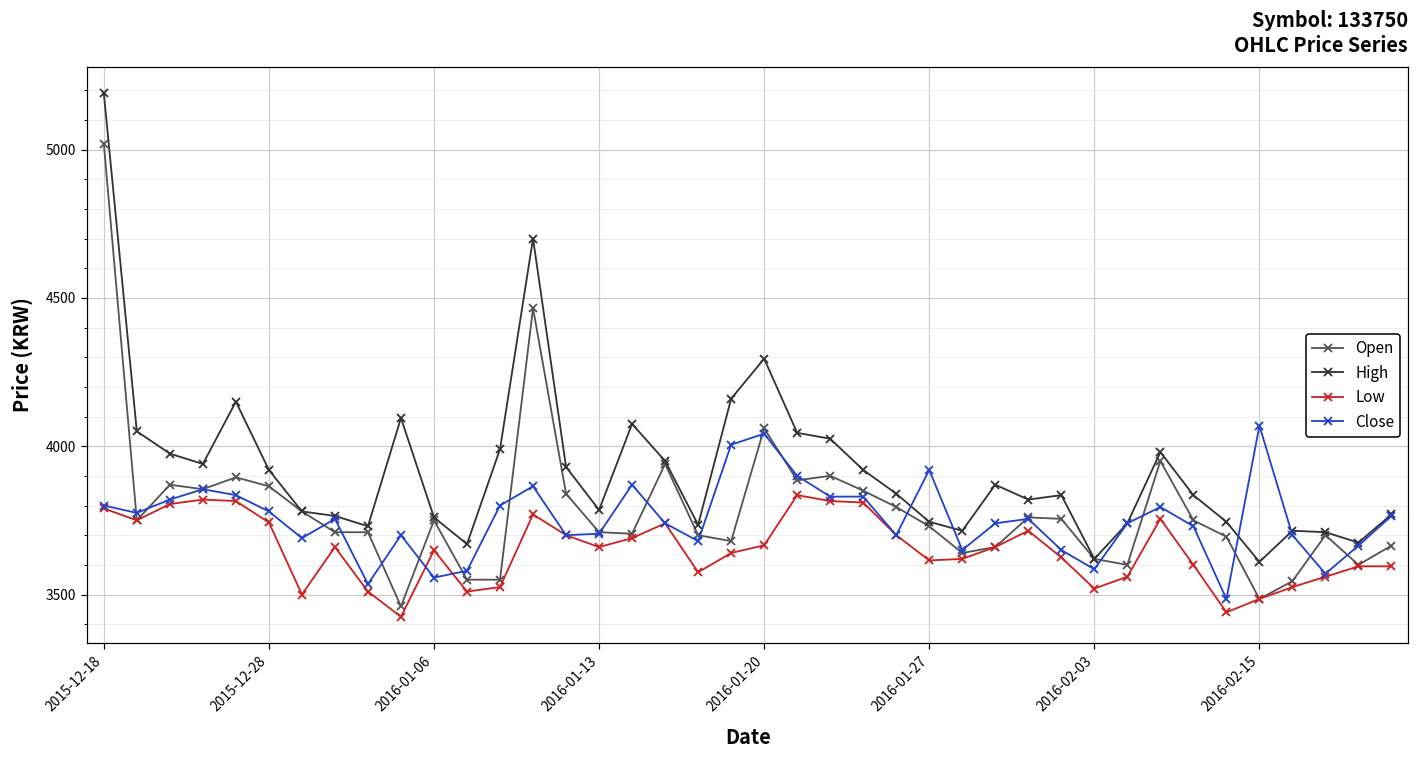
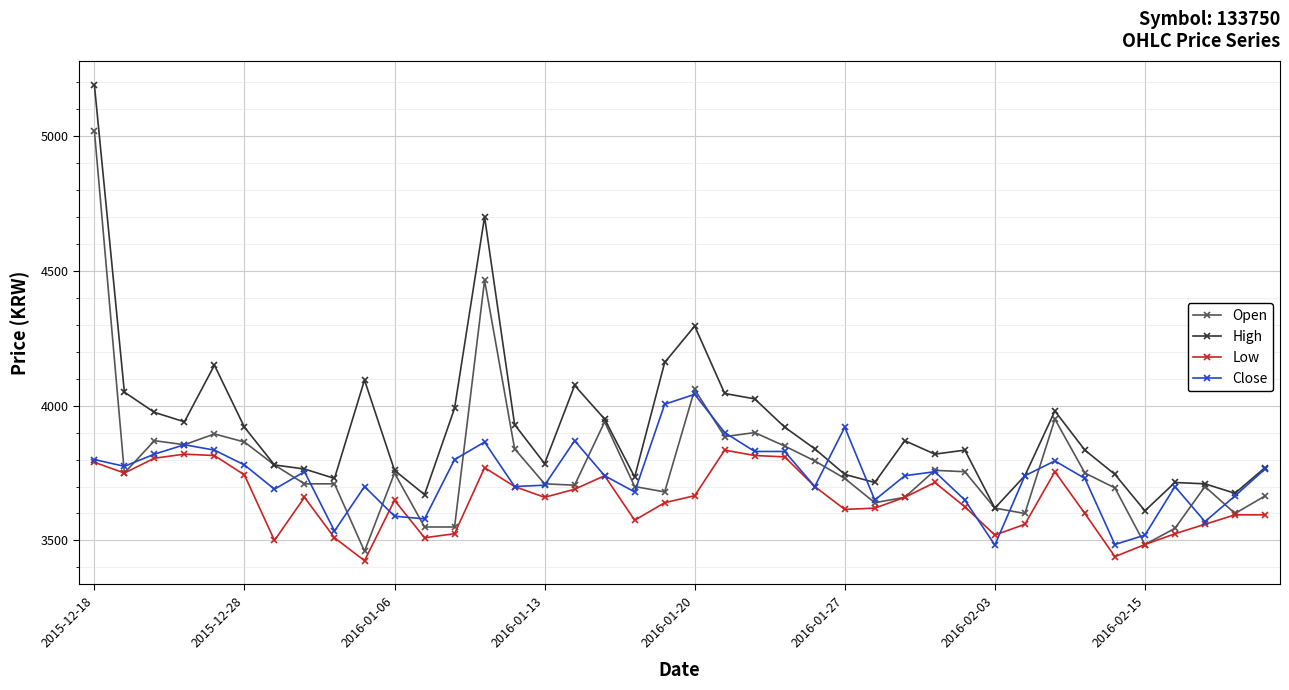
Close, 2016-01-06: 3560 -> 3590
Close, 2016-02-03: 3590 -> 3480
Close, 2016-02-15: 4070 -> 3520
